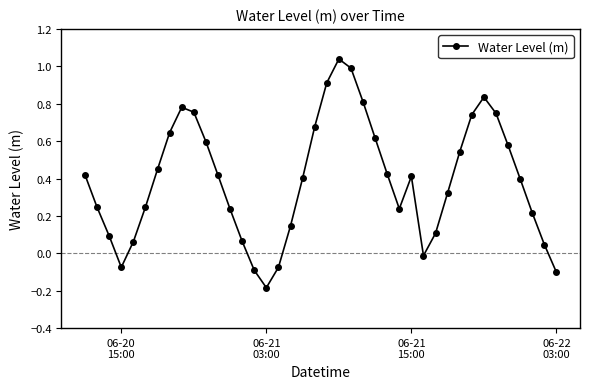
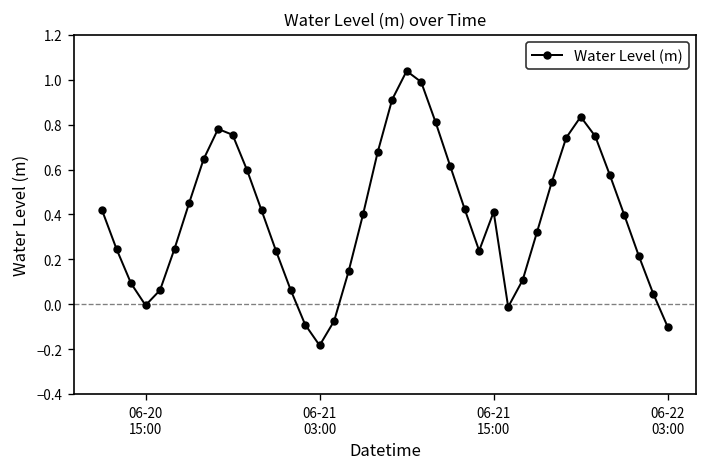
06-20 15:00: -0.07 -> -0.01
